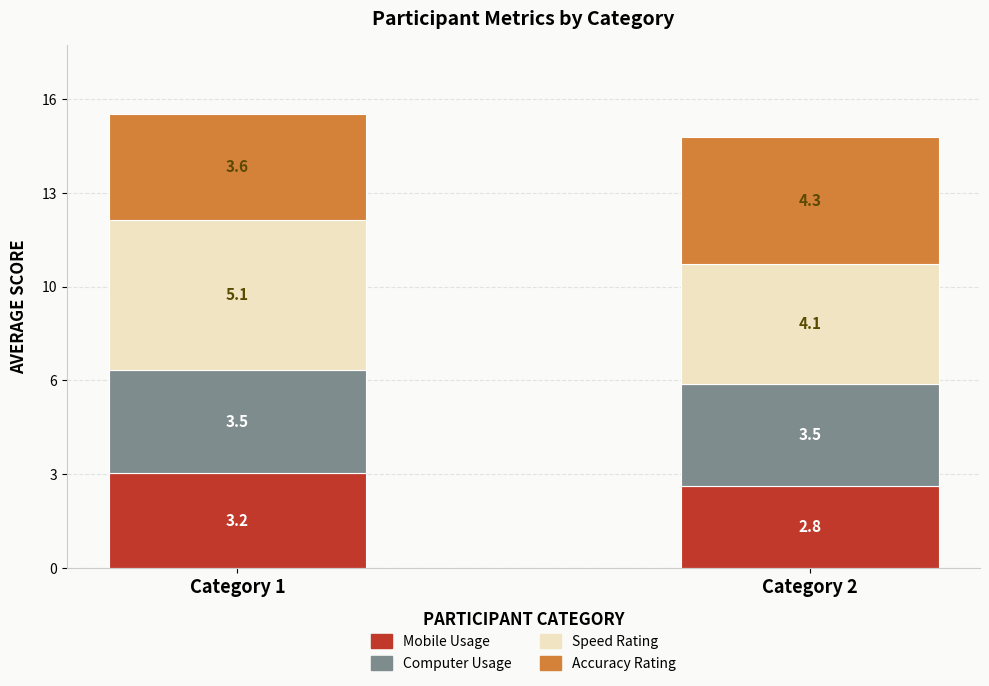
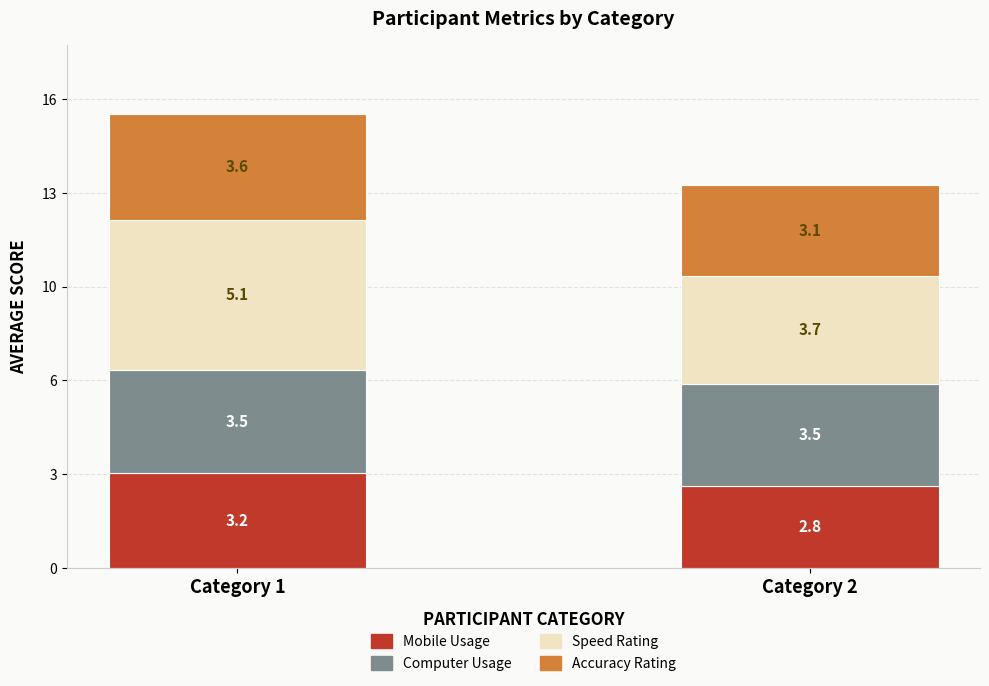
Speed Rating, Category 2: 4.1 -> 3.7
Accuracy Rating, Category 2: 4.3 -> 3.1
